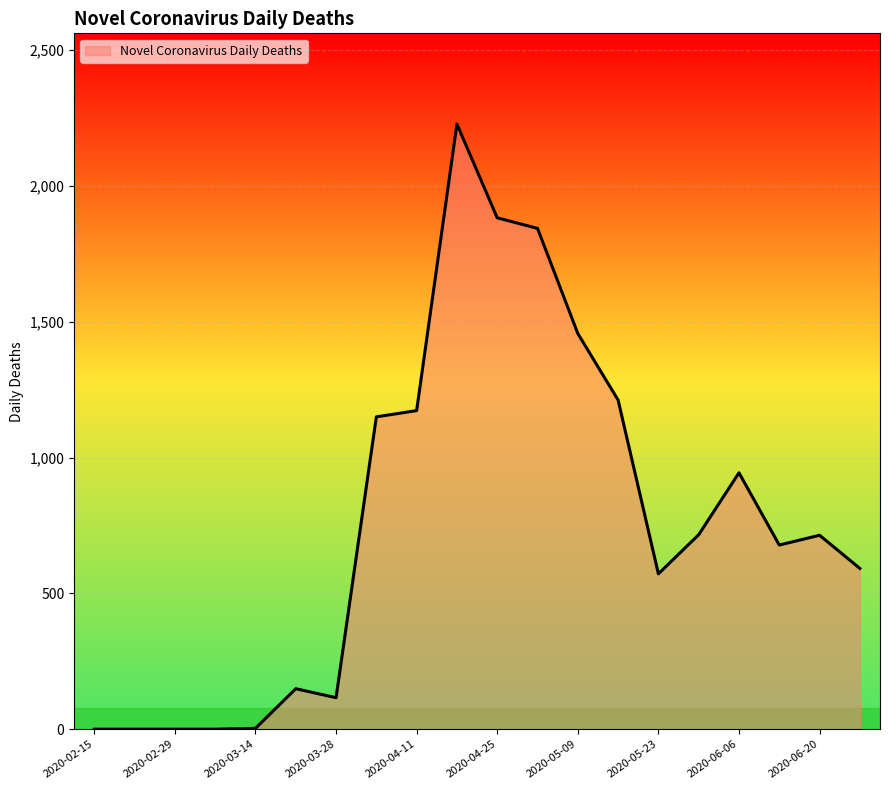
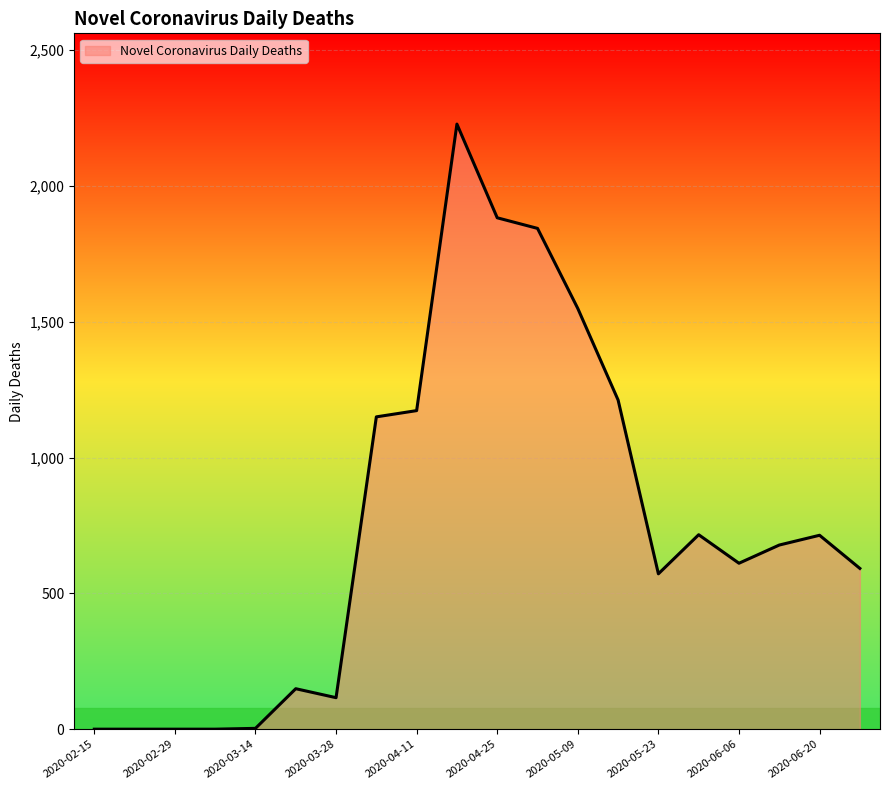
2020-05-09: 1,460 -> 1,550
2020-06-06: 940 -> 610
